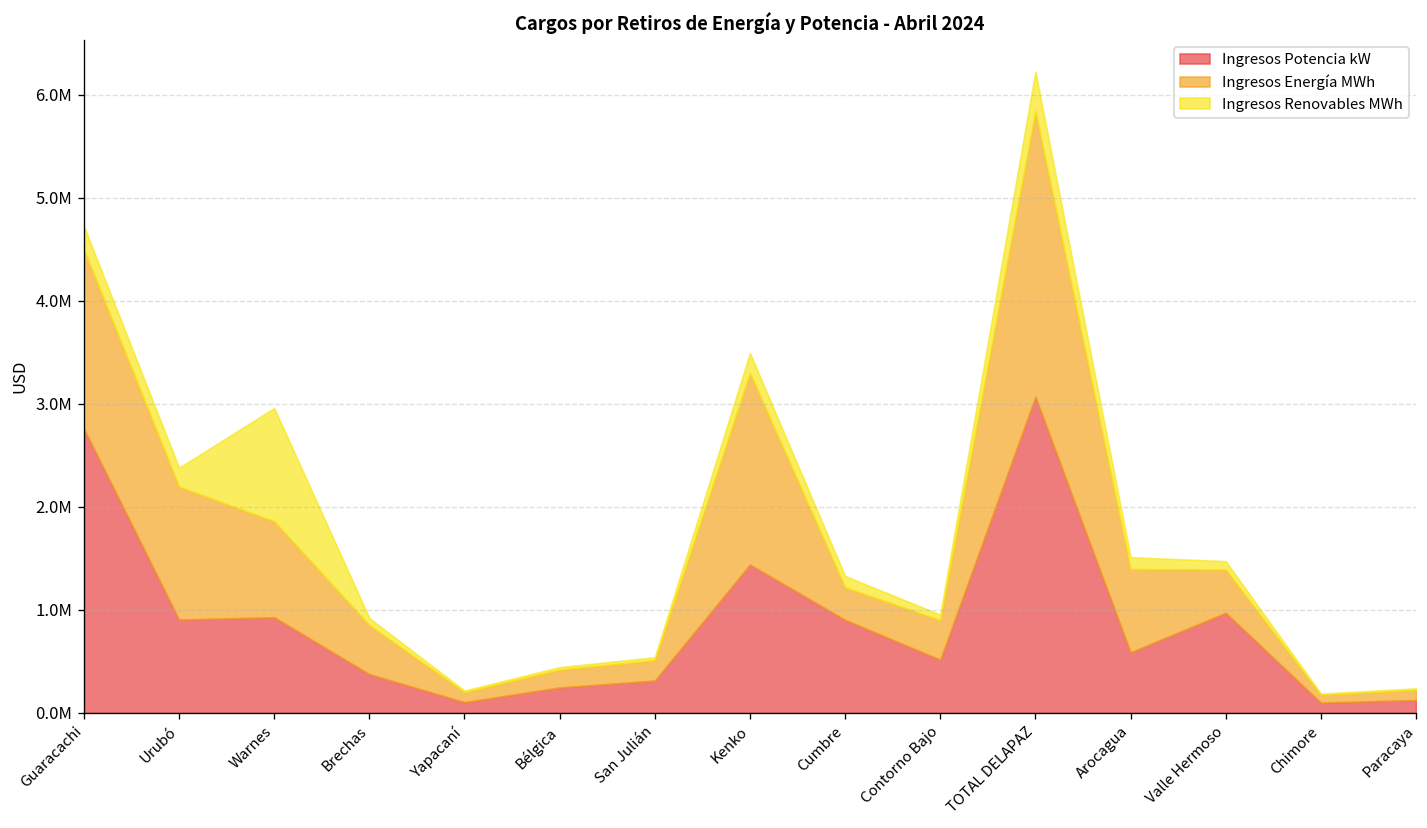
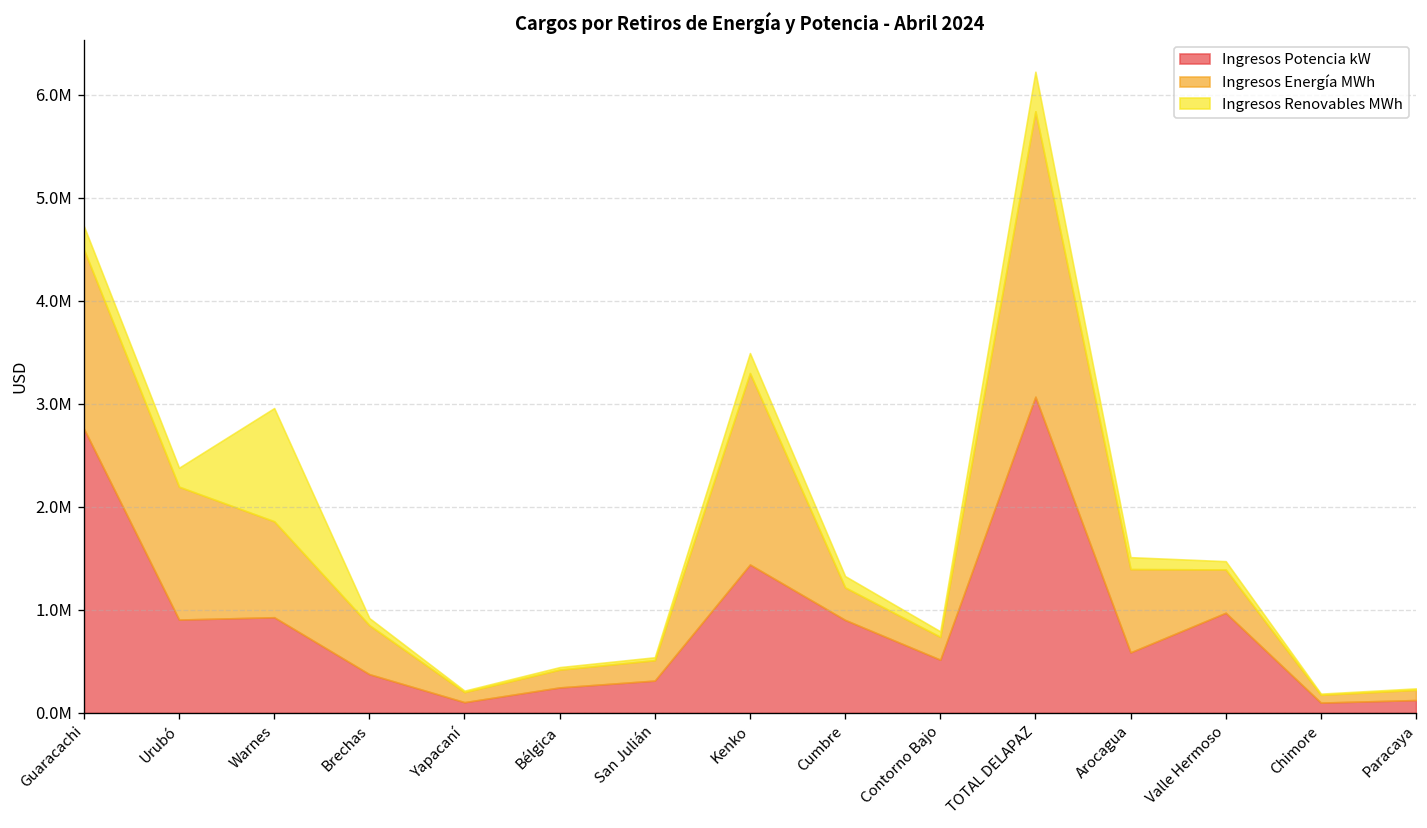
Ingresos Energía MWh, Contorno Bajo: 400000 -> 200000
